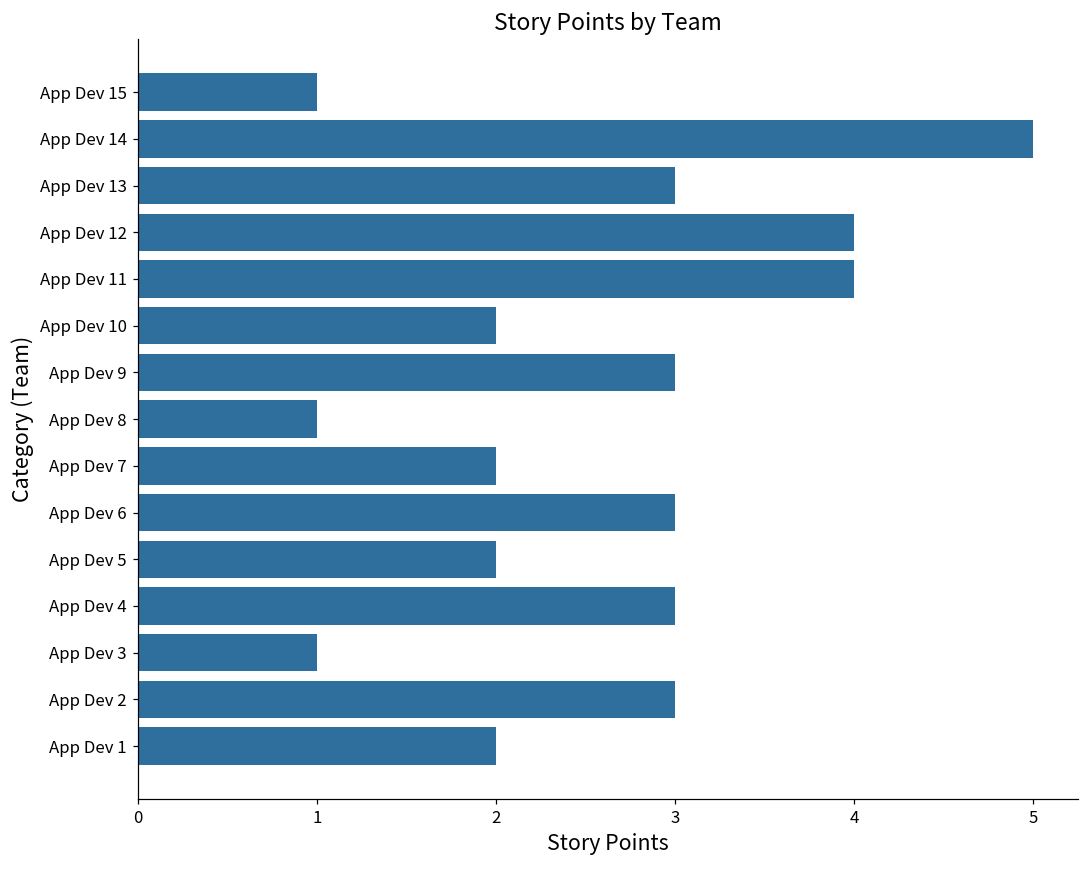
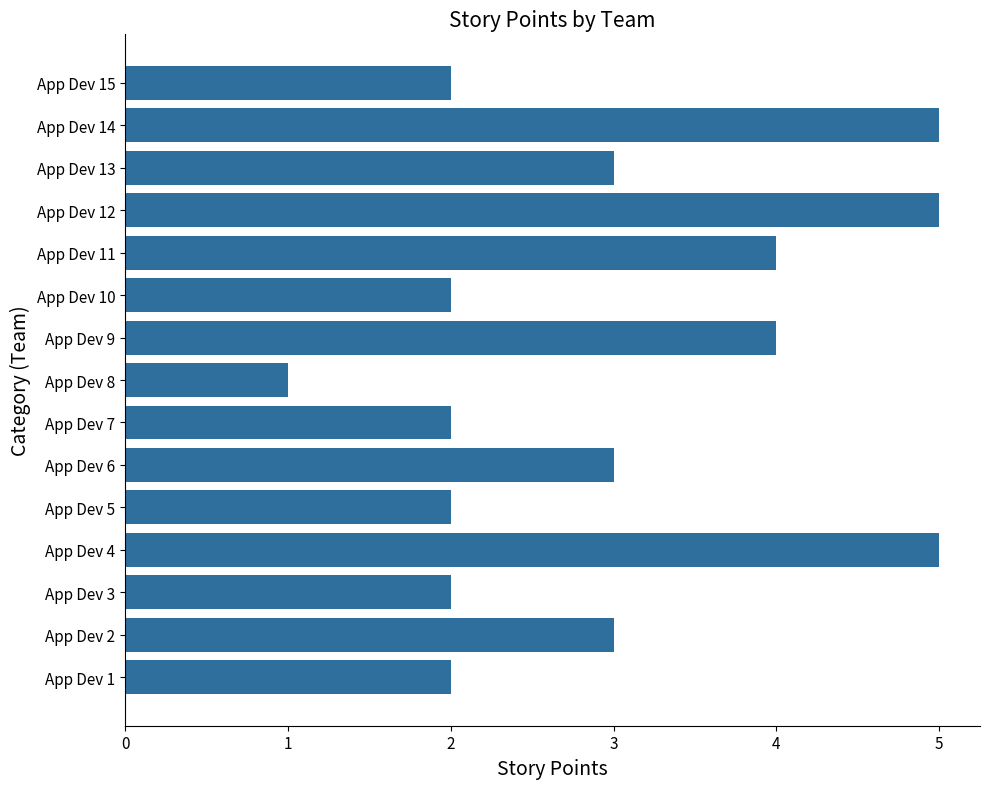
App Dev 15: 1 -> 2
App Dev 12: 4 -> 5
App Dev 9: 3 -> 4
App Dev 4: 3 -> 5
App Dev 3: 1 -> 2
